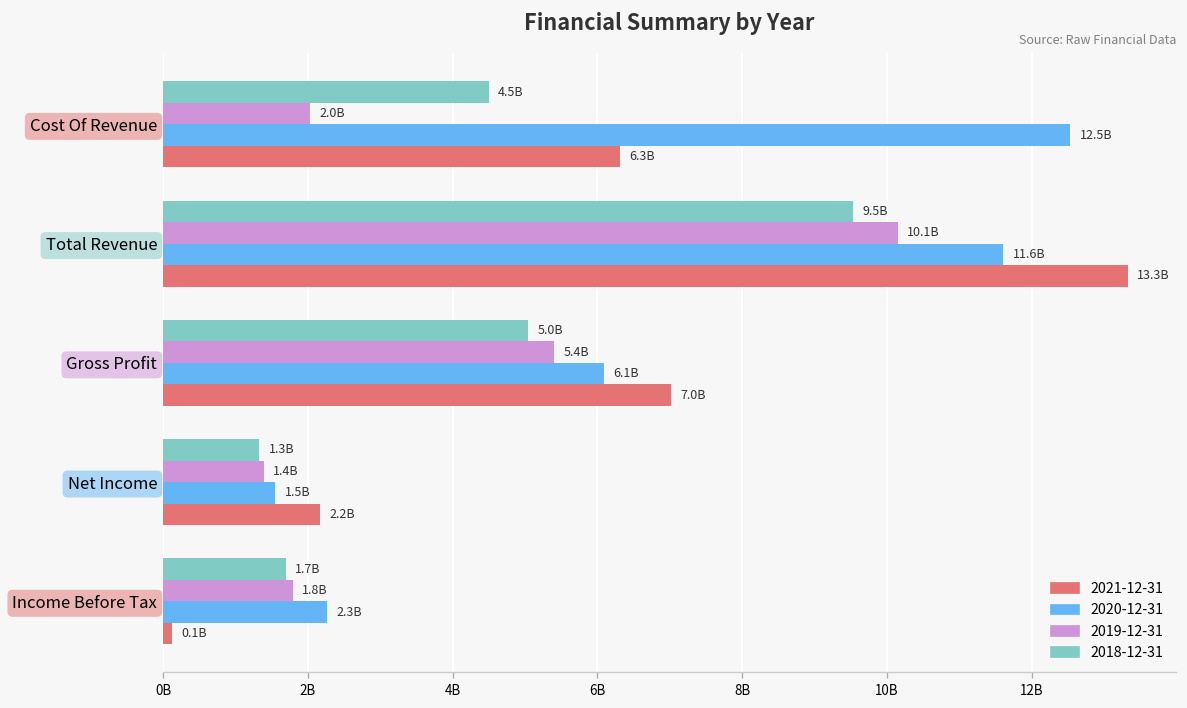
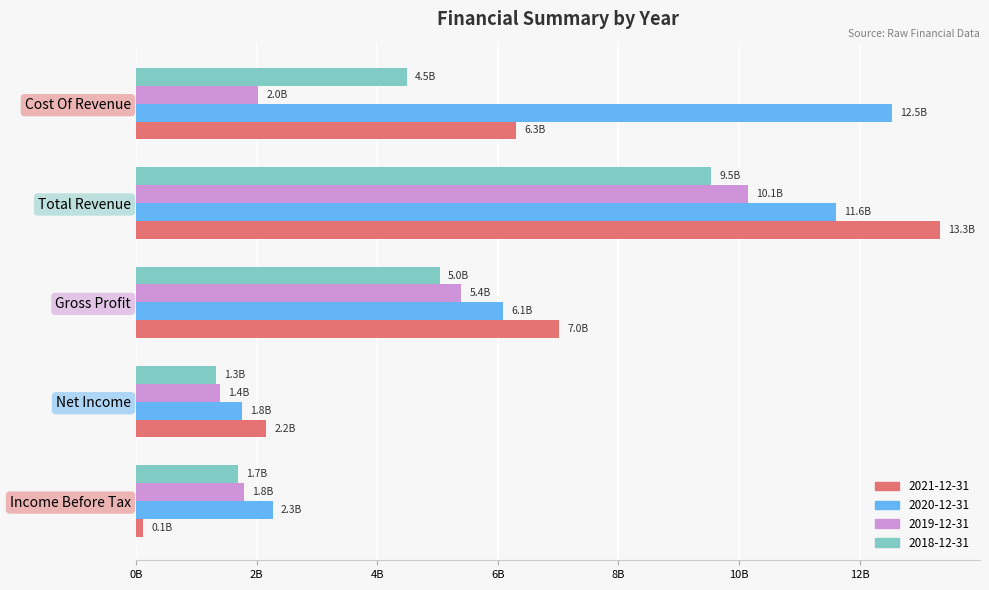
2020-12-31, Net Income: 1.5B -> 1.8B
